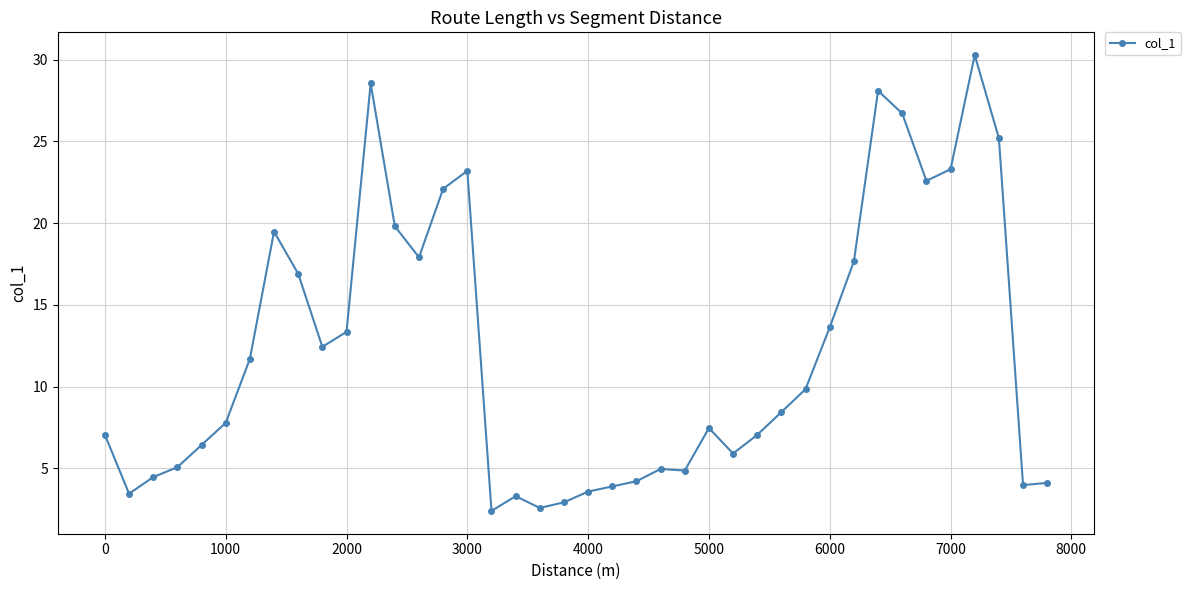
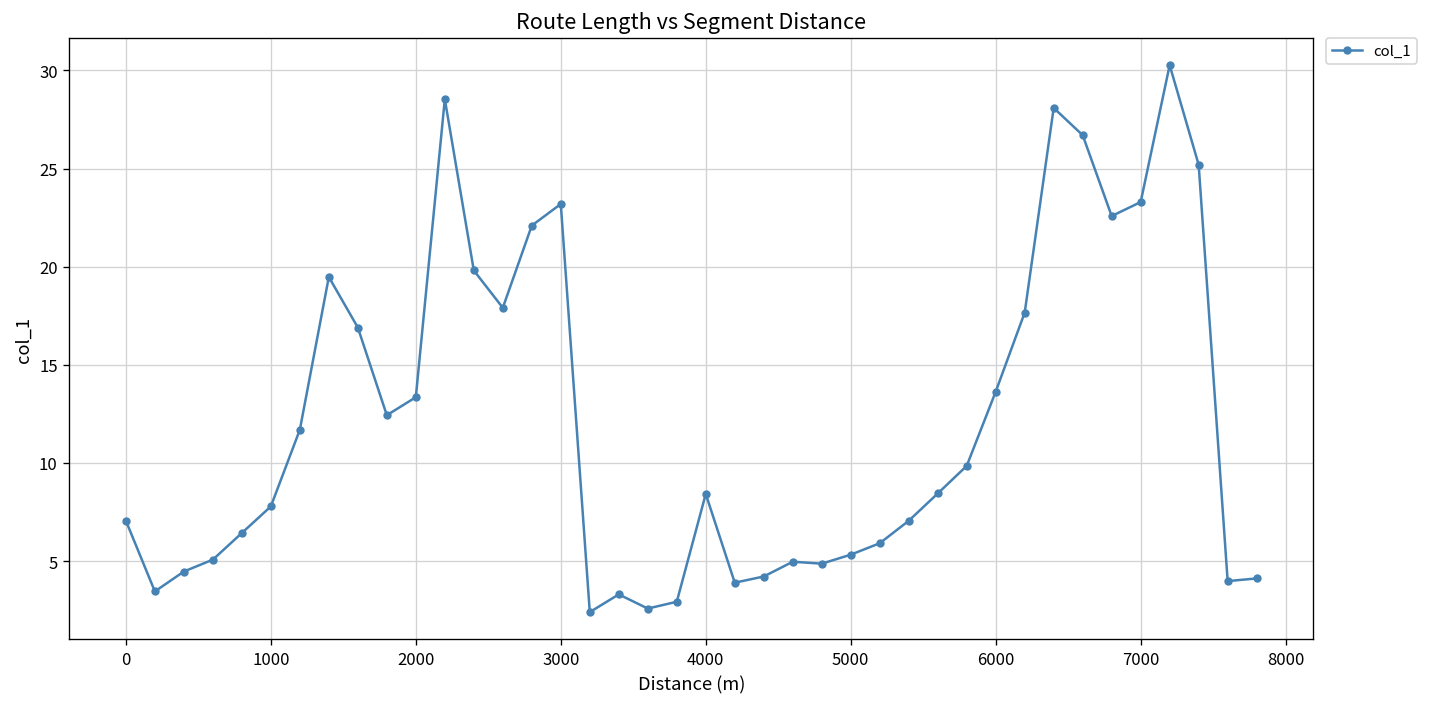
4000: 3.6 -> 8.4
5000: 7.5 -> 5.3
